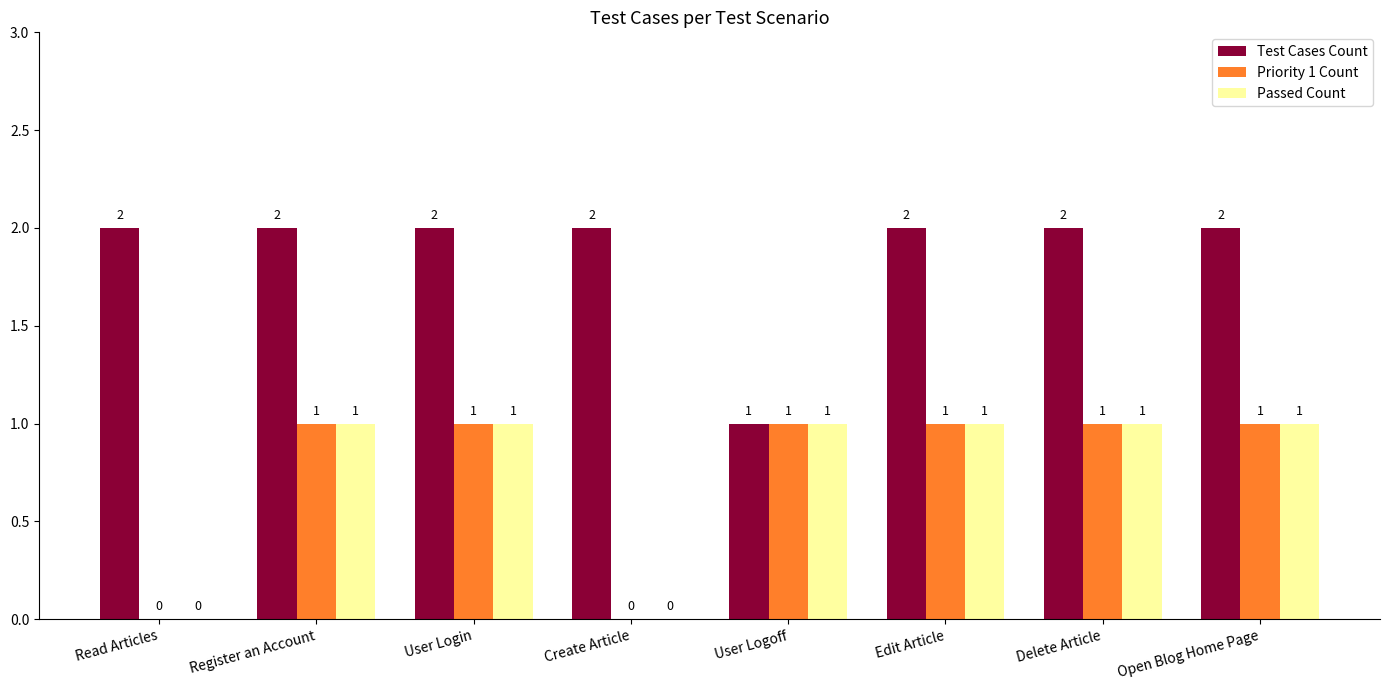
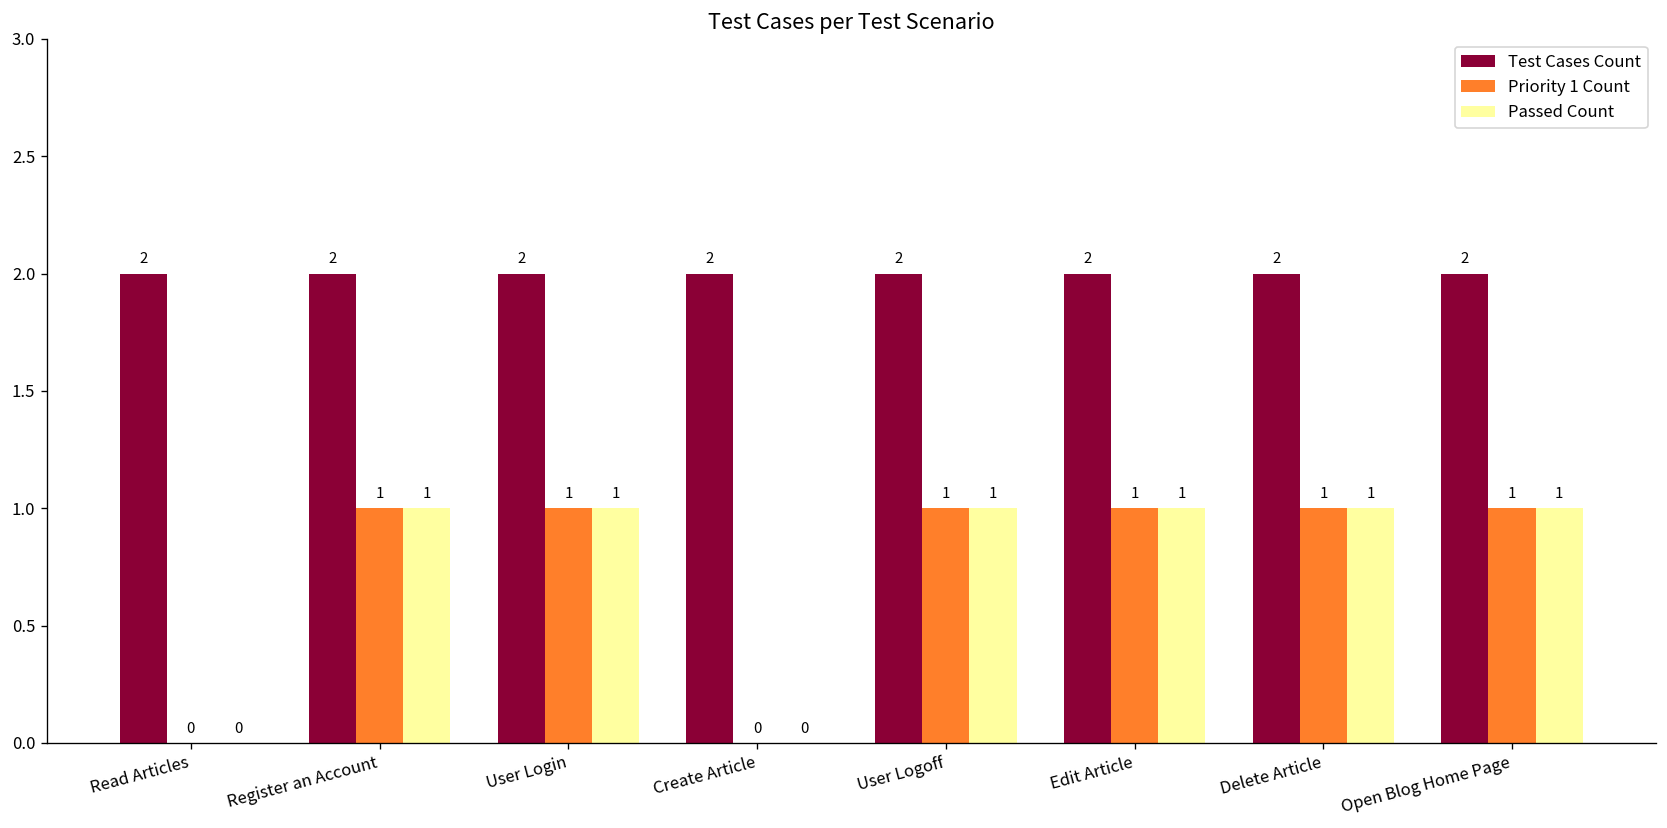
Test Cases Count, User Logoff: 1 -> 2
